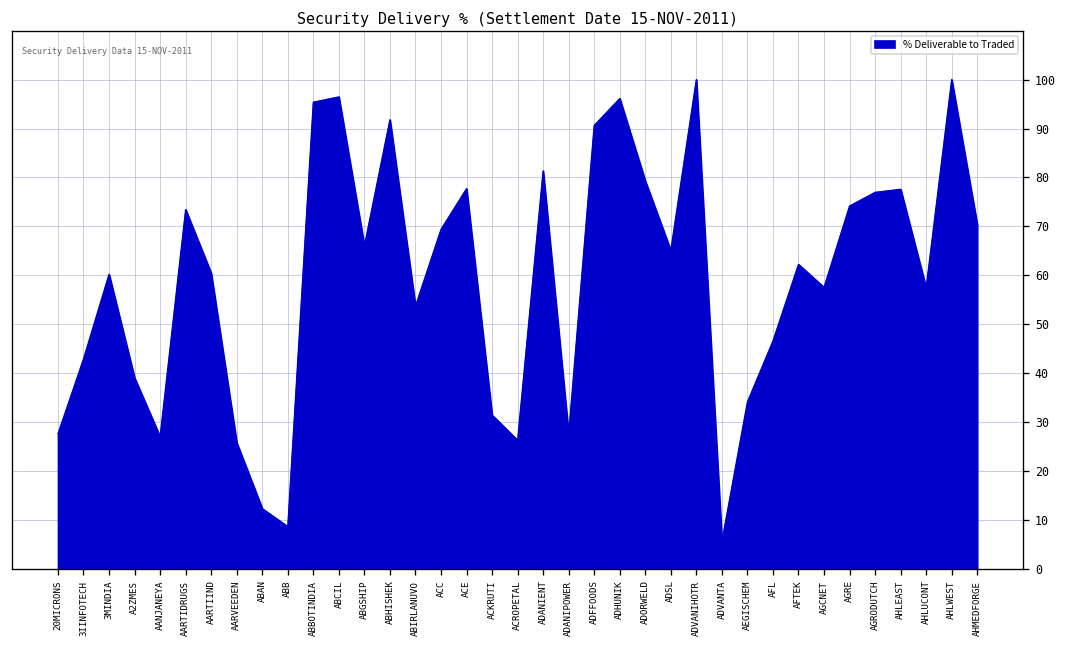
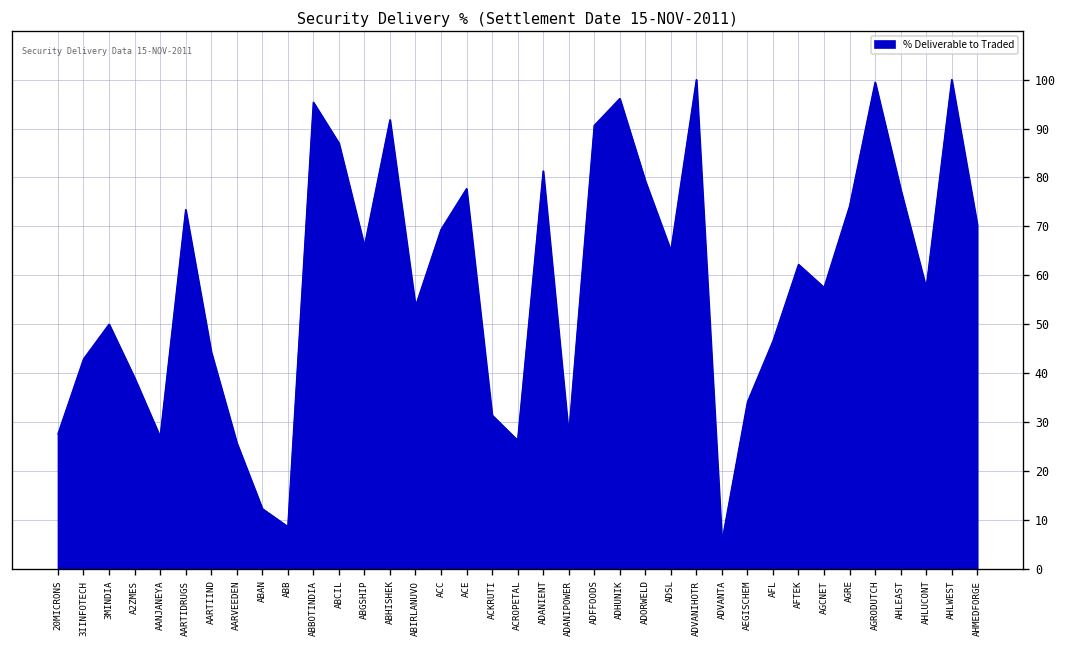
3MINDIA: 60 -> 50
AARTIIND: 60 -> 44
ABCIL: 96 -> 87
AGRODUTCH: 77 -> 99
